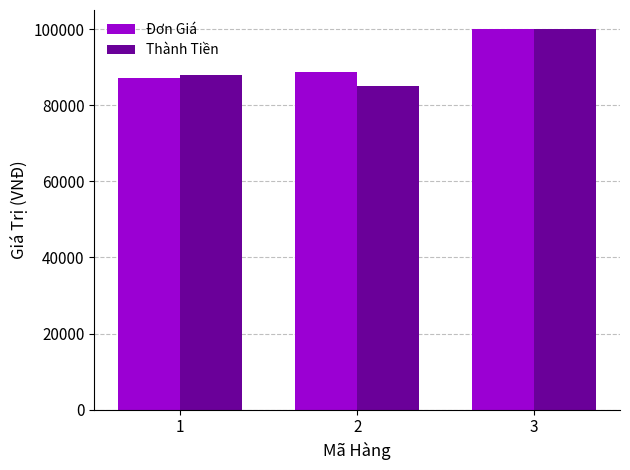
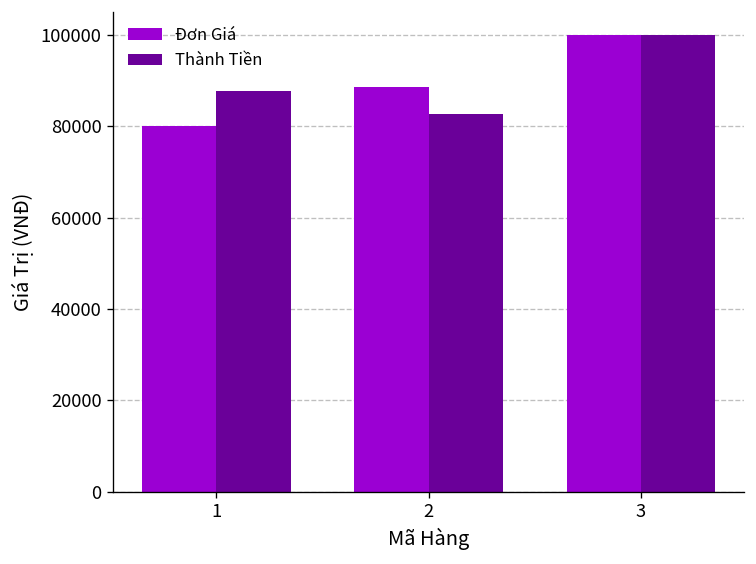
Đơn Giá, 1: 87000 -> 80000
Thành Tiền, 2: 85000 -> 83000
